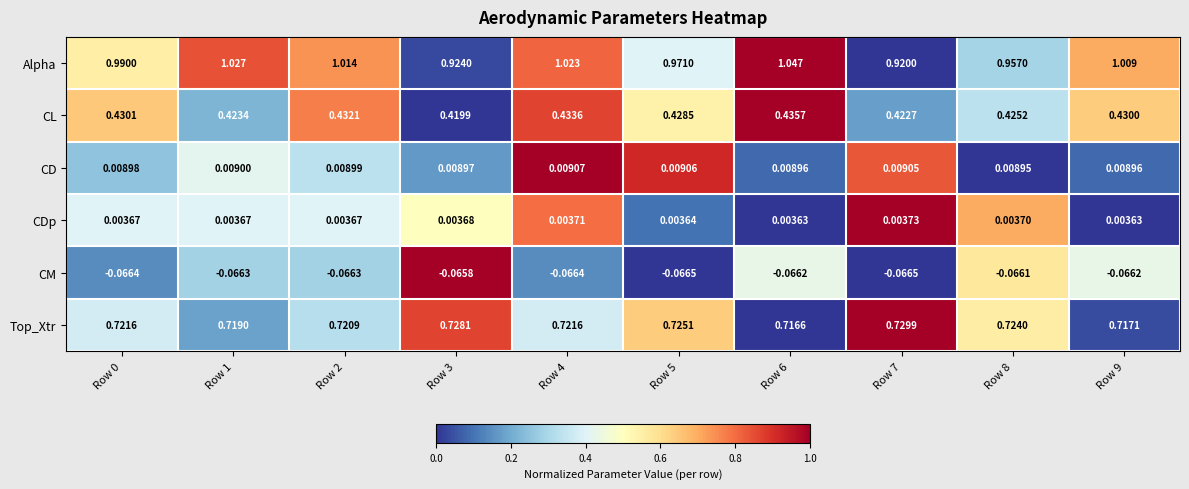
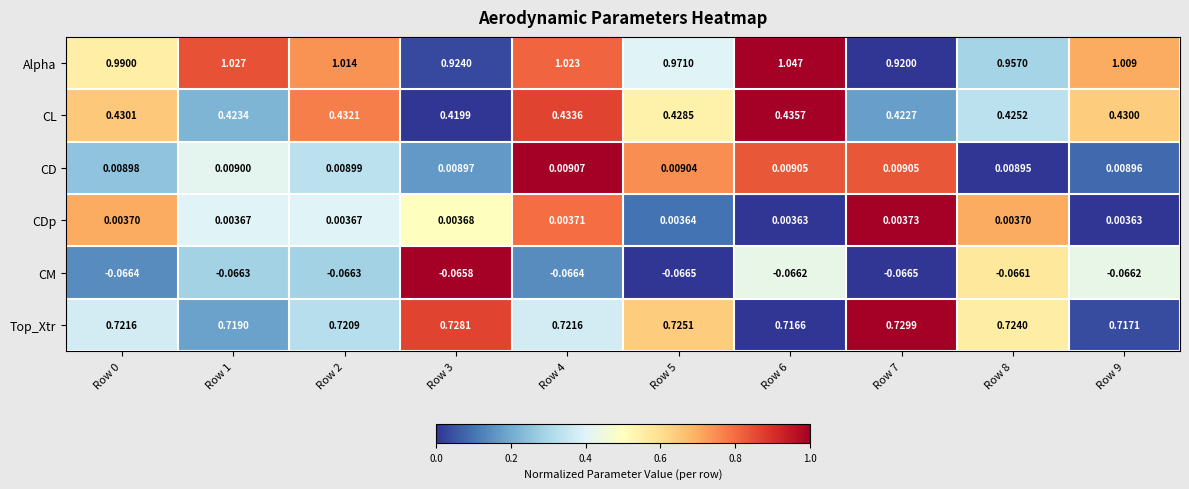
CD, Row 5: 0.00906 -> 0.00904
CD, Row 6: 0.00896 -> 0.00905
CDp, Row 0: 0.00367 -> 0.00370
